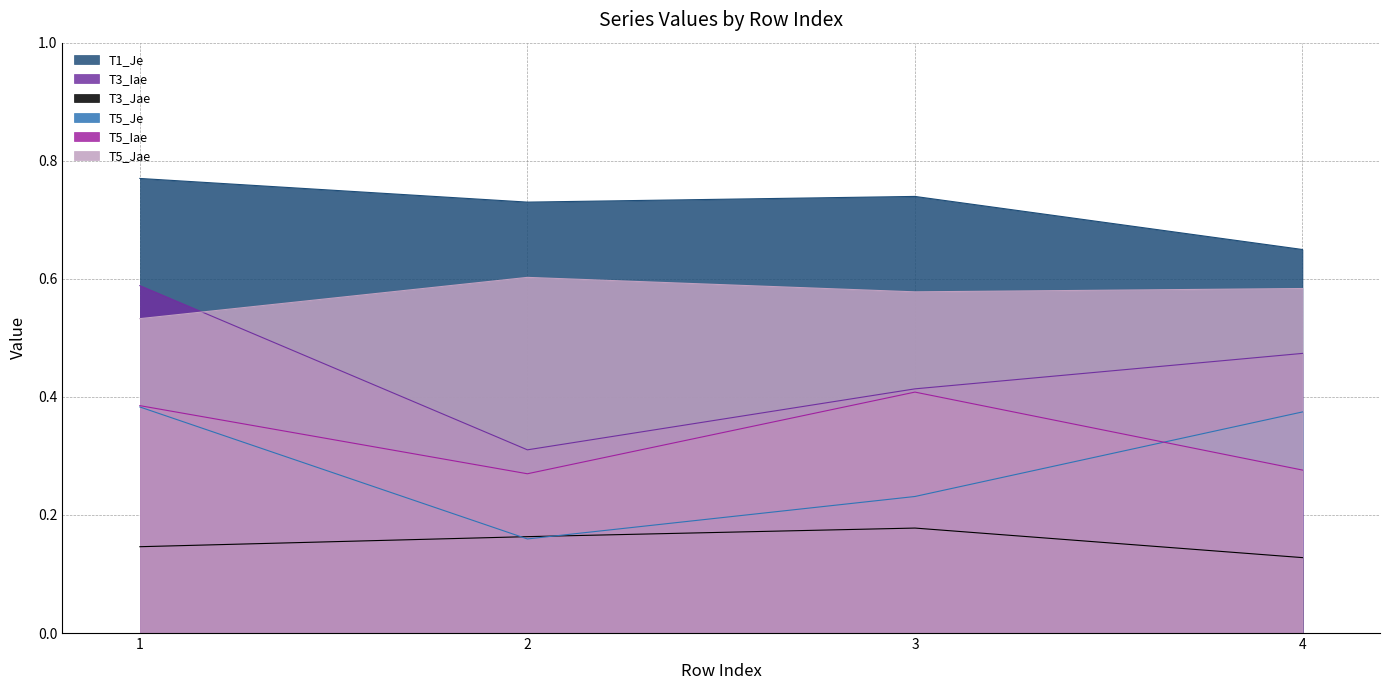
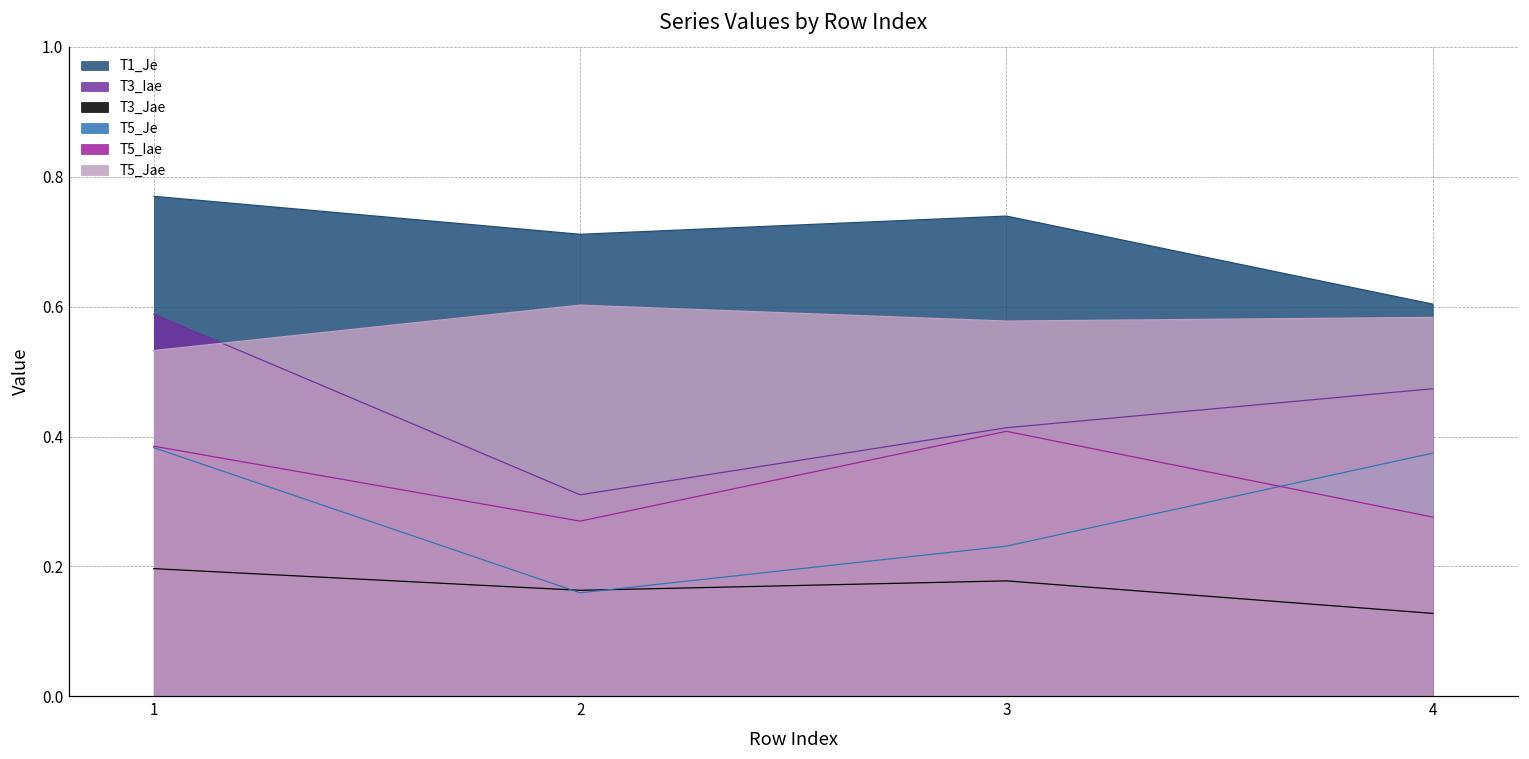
T3_Jae, 1: 0.15 -> 0.20
T1_Je, 2: 0.73 -> 0.71
T1_Je, 4: 0.65 -> 0.60
